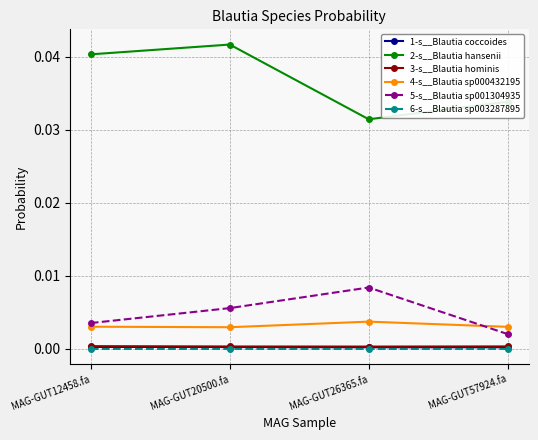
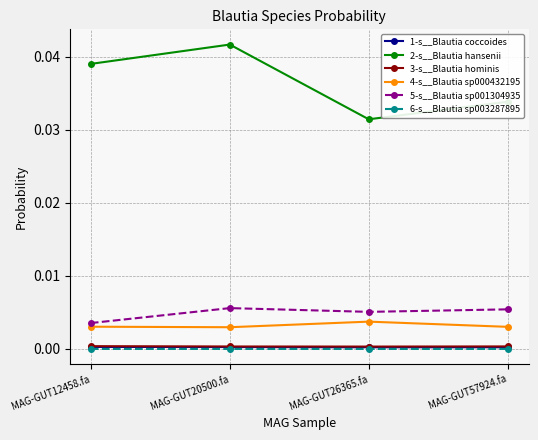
2-s__Blautia hansenii, MAG-GUT12458.fa: 0.040 -> 0.039
5-s__Blautia sp001304935, MAG-GUT26365.fa: 0.008 -> 0.005
5-s__Blautia sp001304935, MAG-GUT57924.fa: 0.002 -> 0.005
